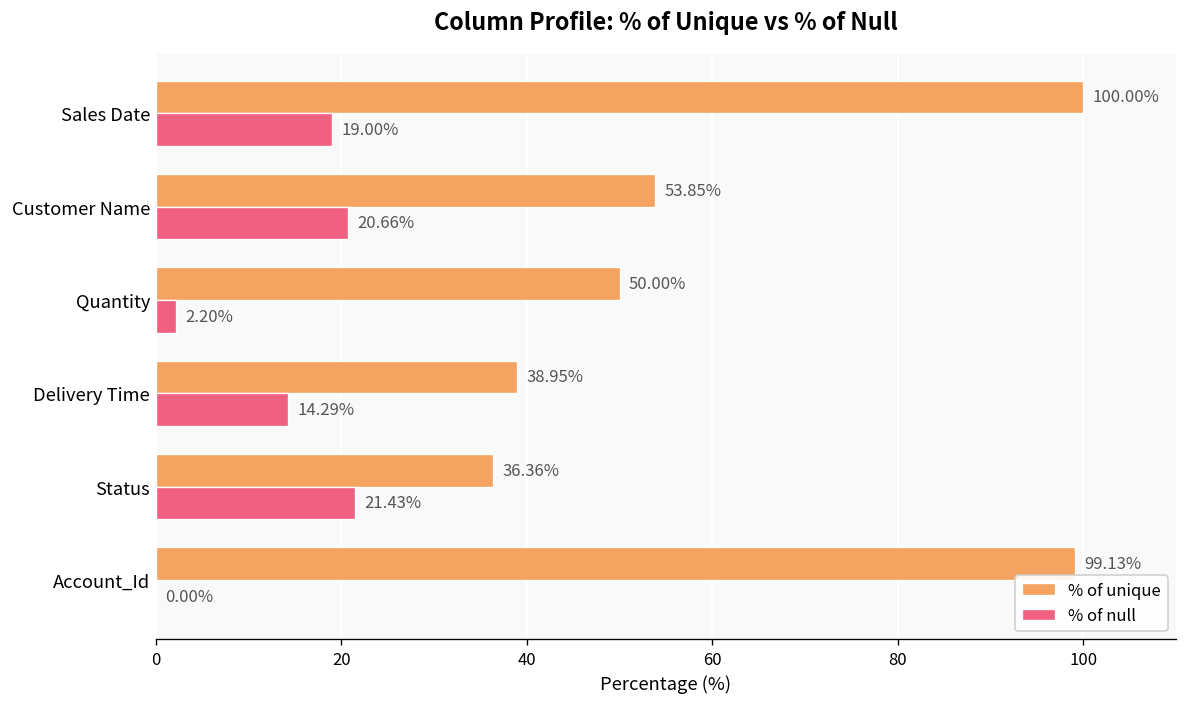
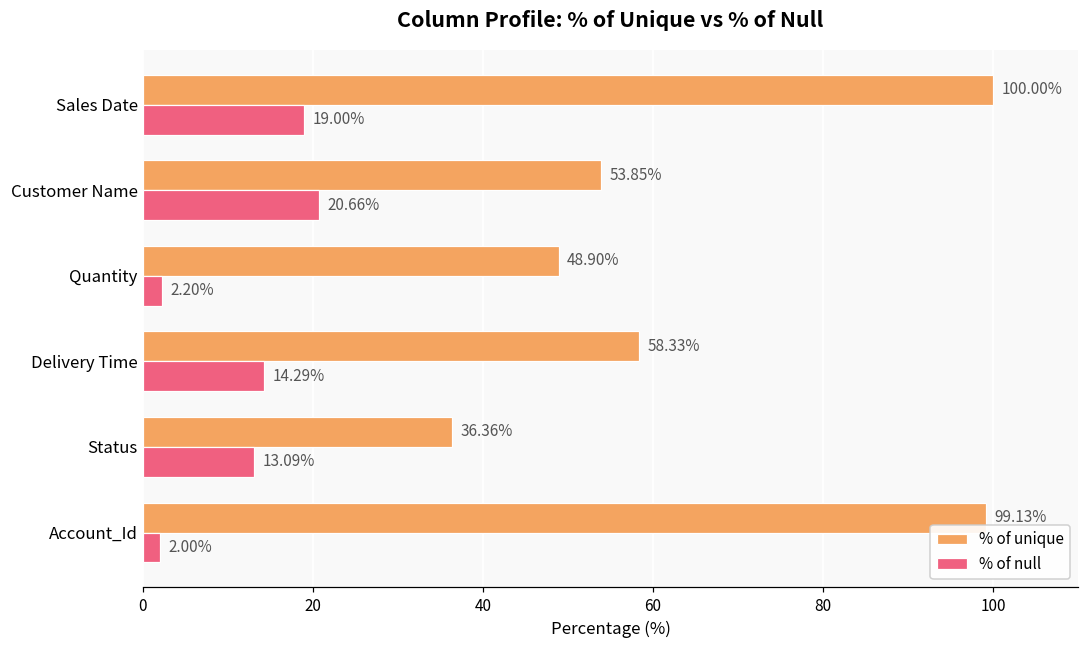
% of unique, Quantity: 50.00% -> 48.90%
% of unique, Delivery Time: 38.95% -> 58.33%
% of null, Status: 21.43% -> 13.09%
% of null, Account_Id: 0.00% -> 2.00%
